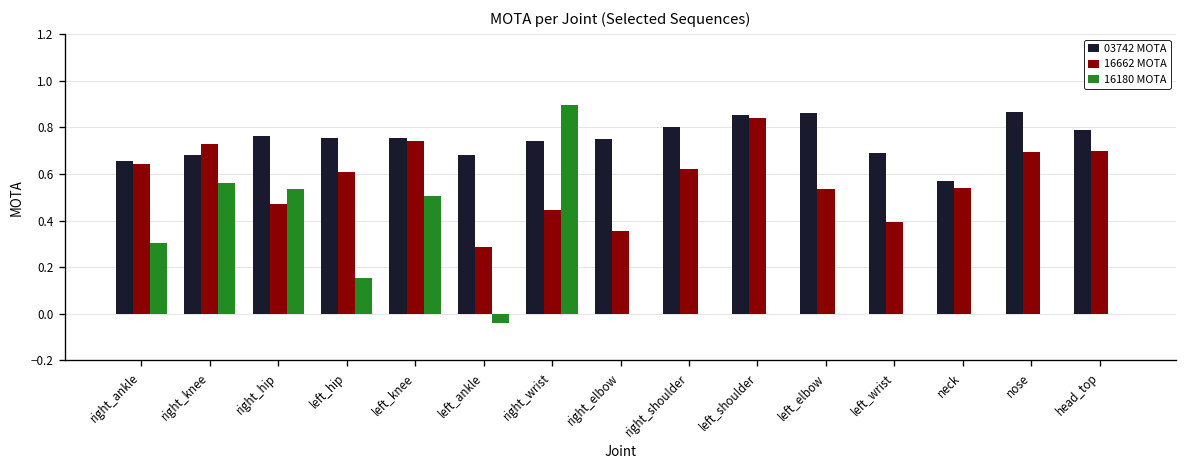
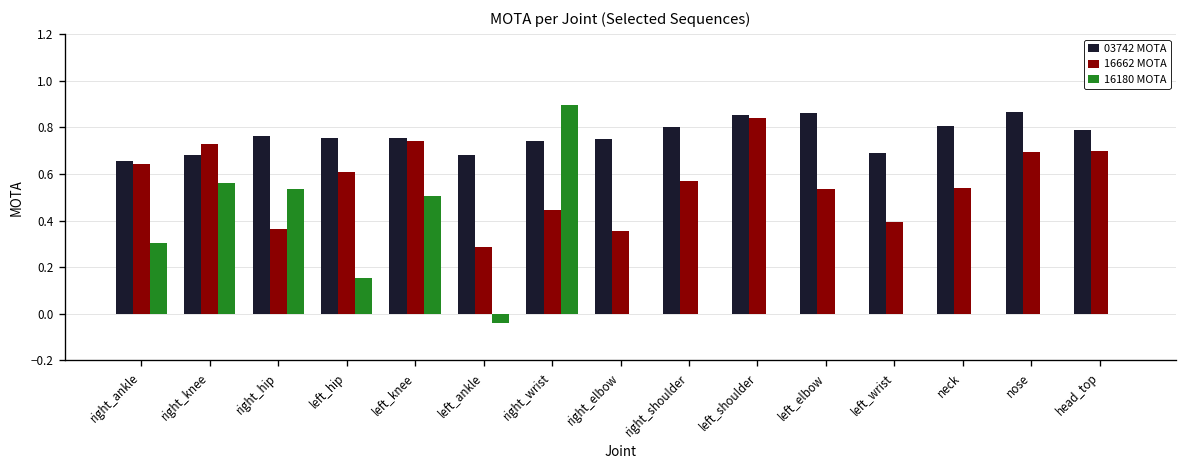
16662 MOTA, right_hip: 0.47 -> 0.36
16662 MOTA, right_shoulder: 0.62 -> 0.57
03742 MOTA, neck: 0.57 -> 0.81
